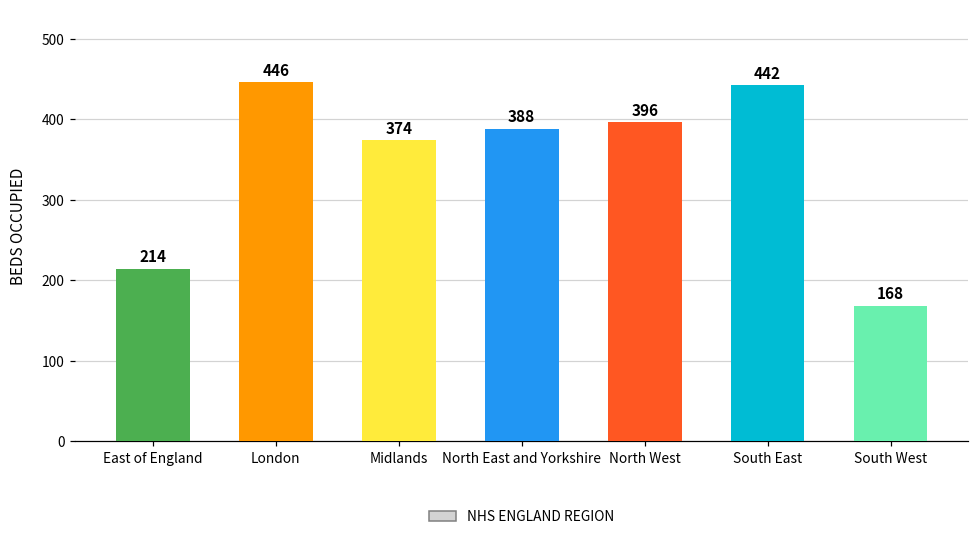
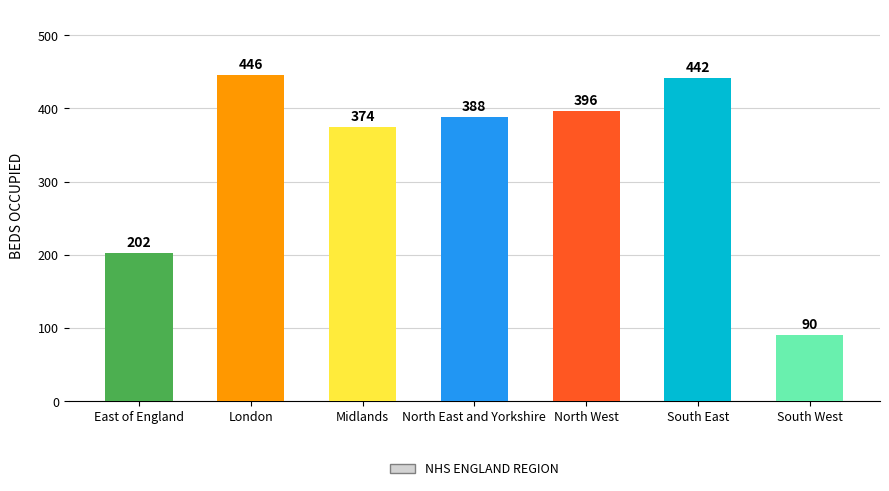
East of England: 214 -> 202
South West: 168 -> 90
